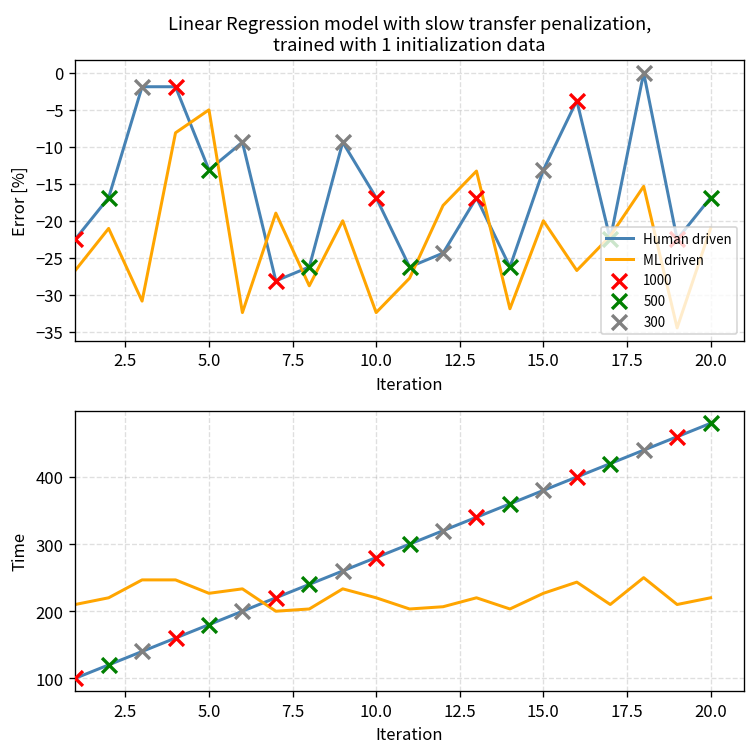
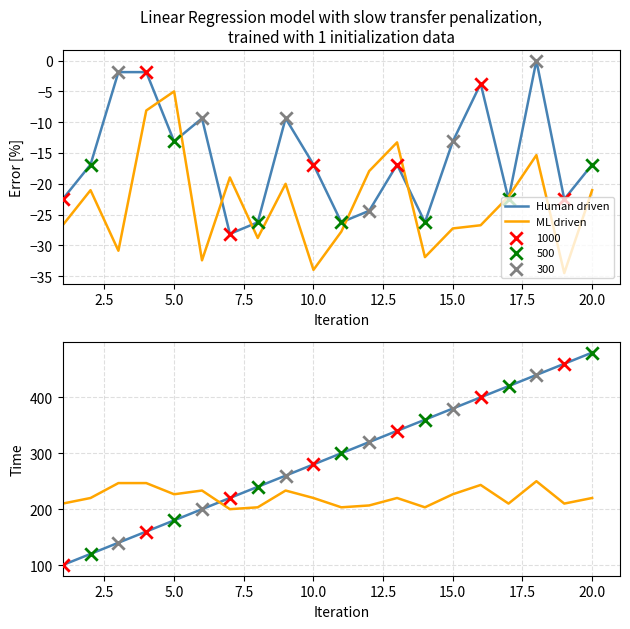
Linear Regression model with slow transfer penalization, trained with 1 initialization data, ML driven, 10.0: -32 -> -34
Linear Regression model with slow transfer penalization, trained with 1 initialization data, ML driven, 15.0: -20 -> -27
